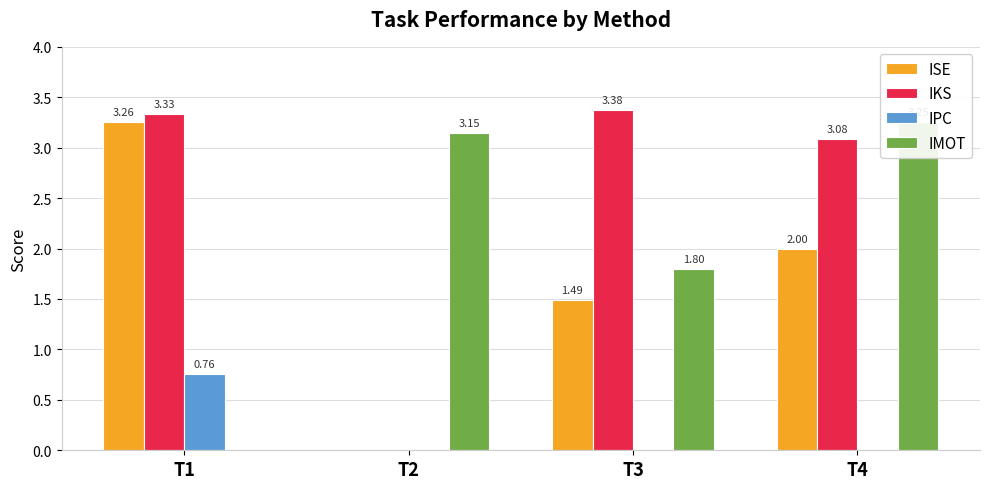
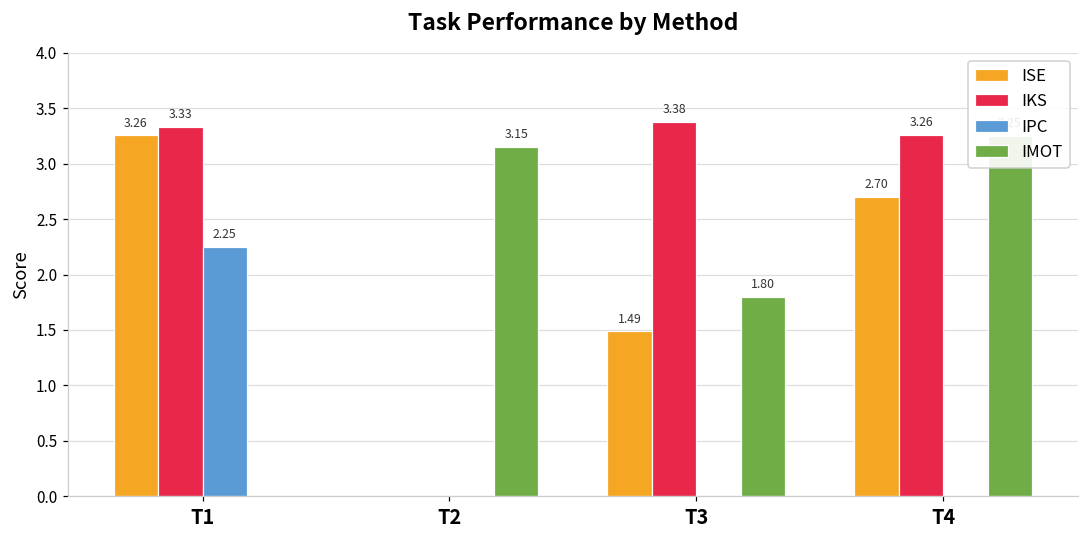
IPC, T1: 0.76 -> 2.25
ISE, T4: 2.00 -> 2.70
IKS, T4: 3.08 -> 3.26
